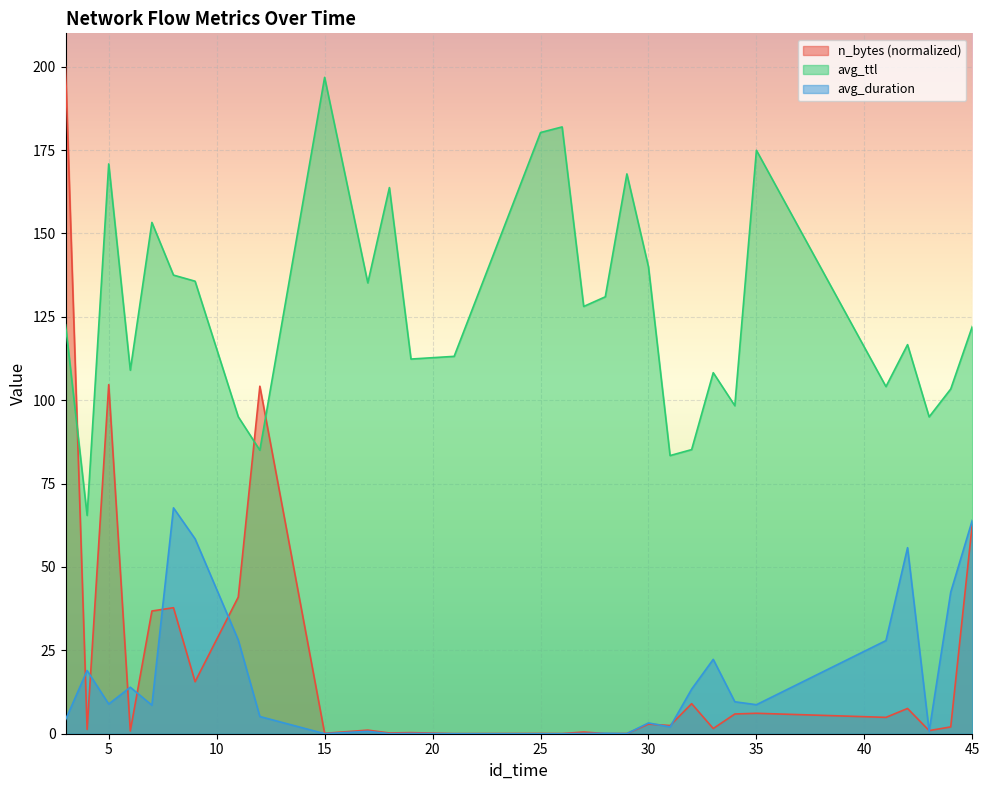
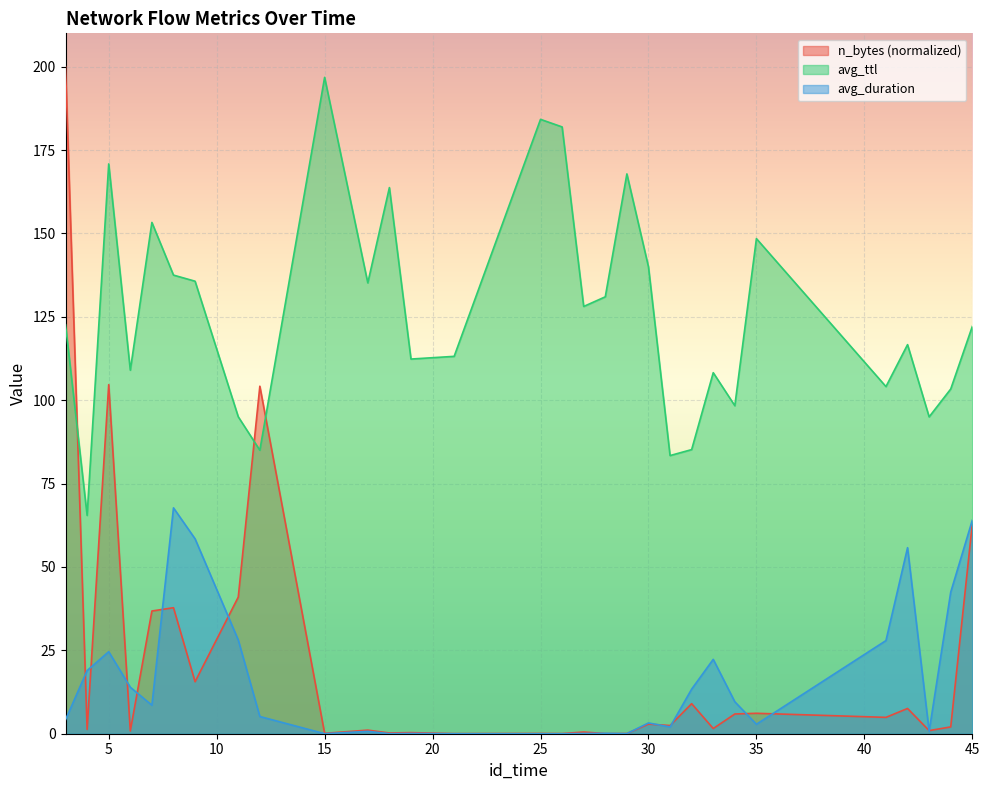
avg_duration, 5: 9 -> 25
avg_ttl, 25: 180 -> 184
avg_ttl, 35: 175 -> 148
avg_duration, 35: 9 -> 3
